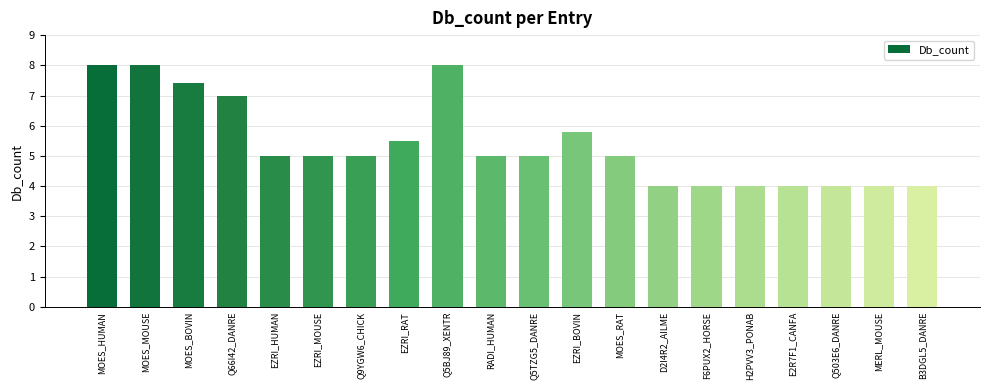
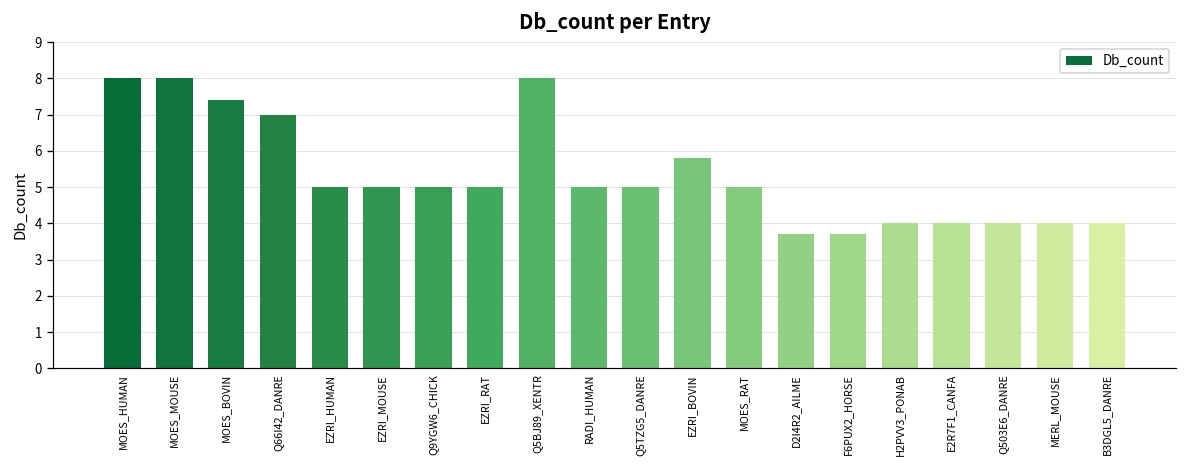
EZRI_RAT: 5.5 -> 5.0
D2I4R2_AILME: 4.0 -> 3.7
F6PUX2_HORSE: 4.0 -> 3.7
